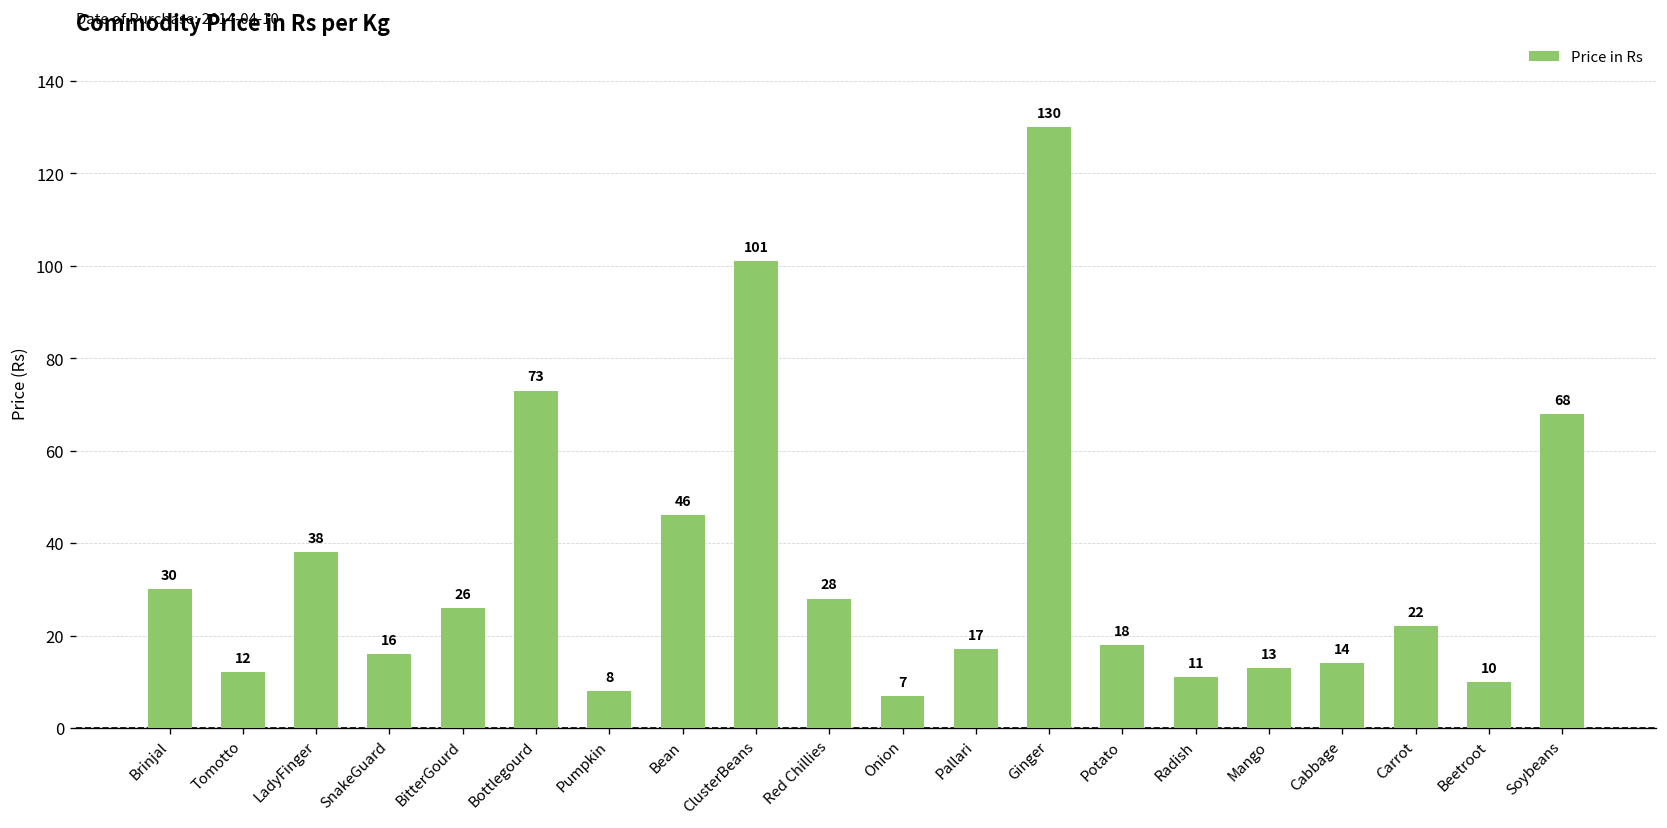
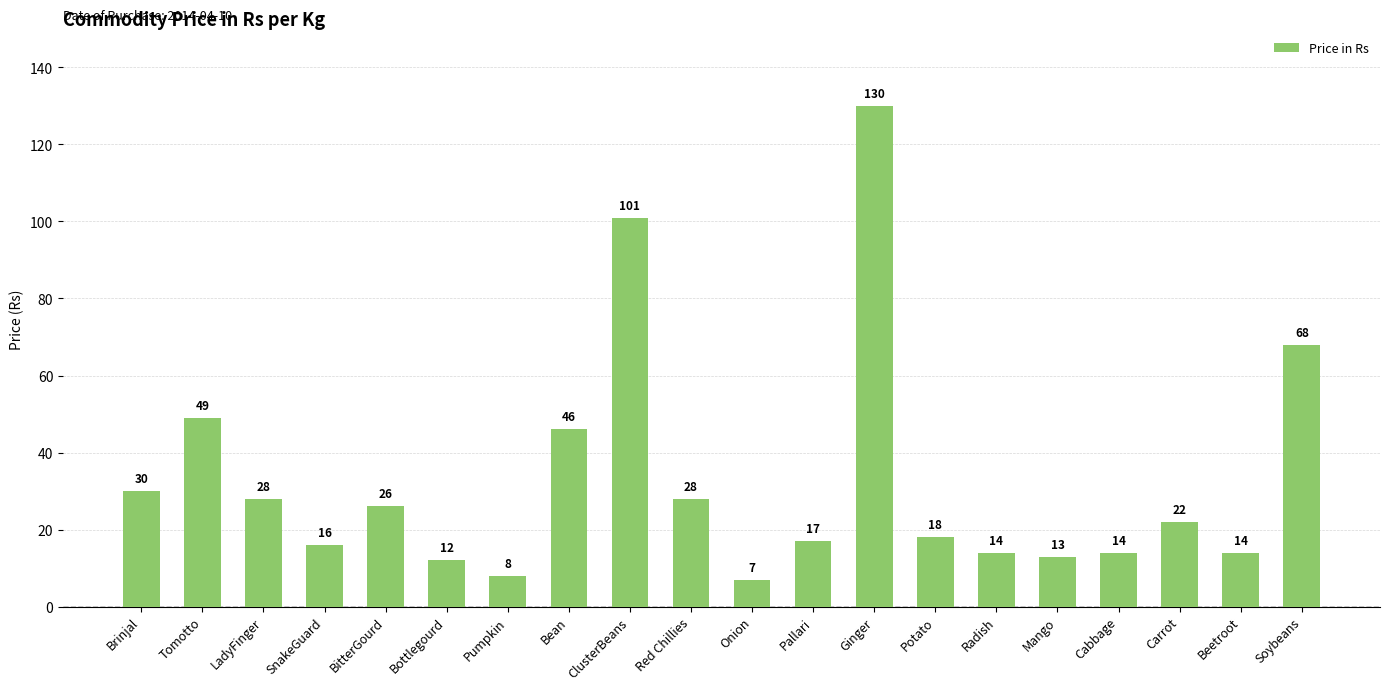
Tomotto: 12 -> 49
LadyFinger: 38 -> 28
Bottlegourd: 73 -> 12
Radish: 11 -> 14
Beetroot: 10 -> 14
